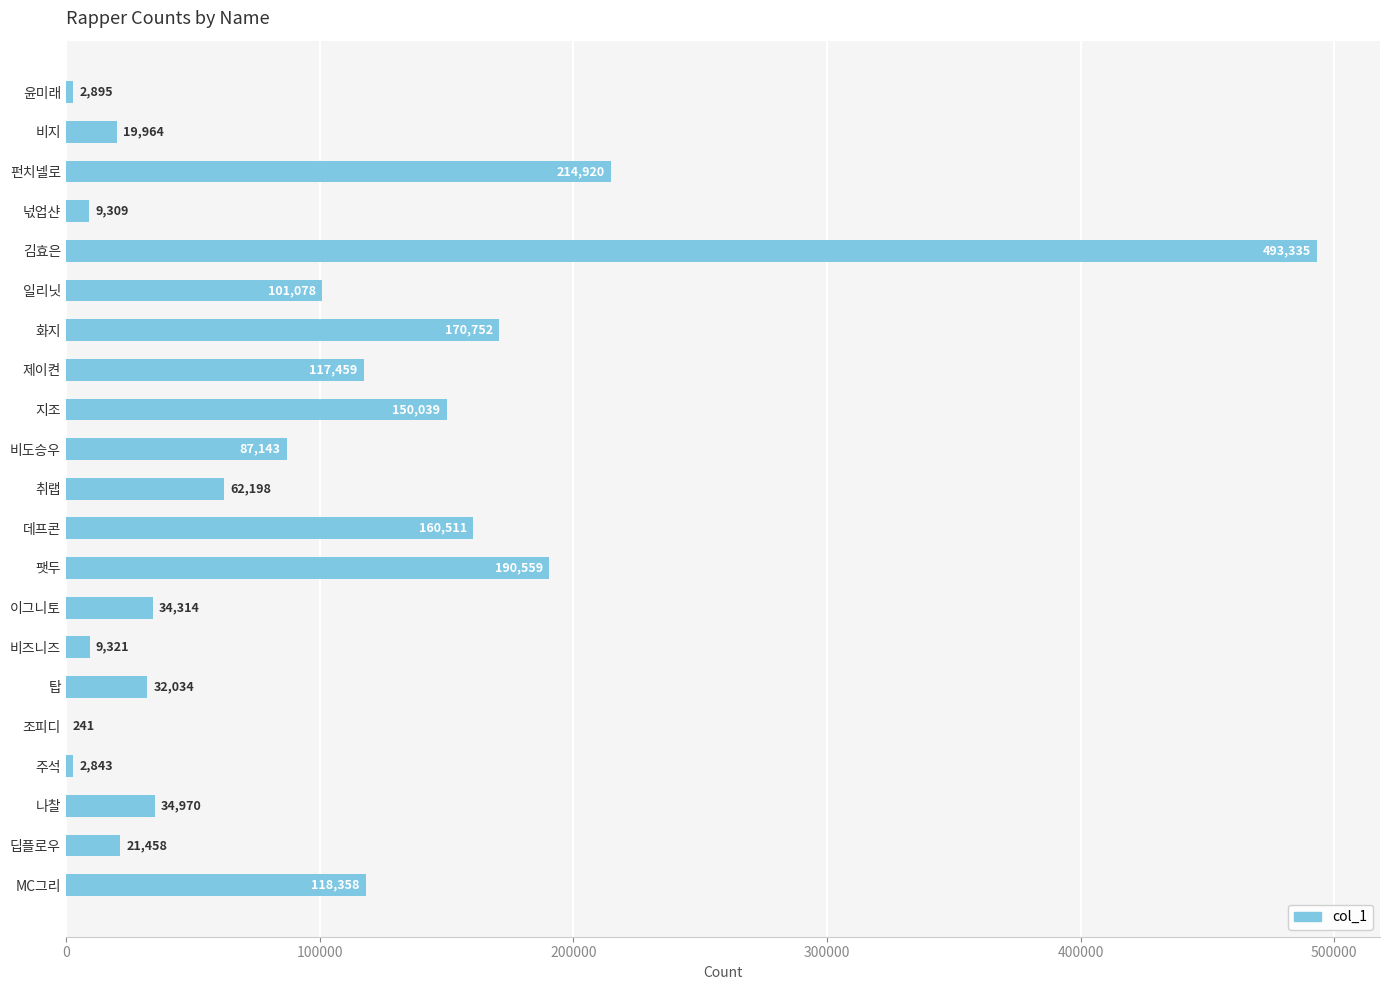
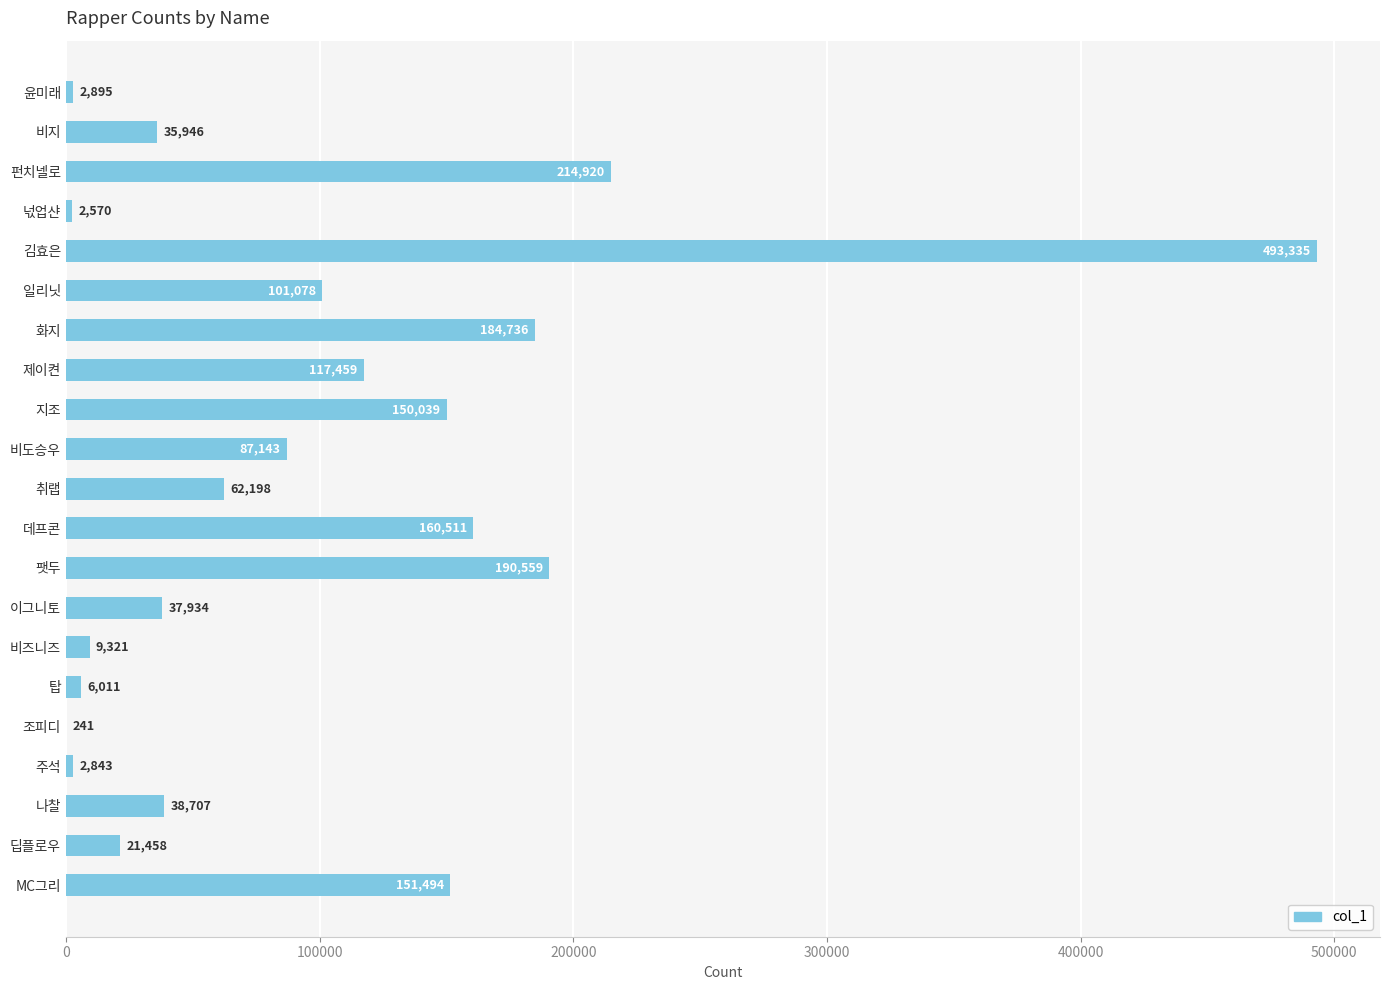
비지: 19,964 -> 35,946
넋업샨: 9,309 -> 2,570
화지: 170,752 -> 184,736
이그니토: 34,314 -> 37,934
탑: 32,034 -> 6,011
나찰: 34,970 -> 38,707
MC그리: 118,358 -> 151,494
